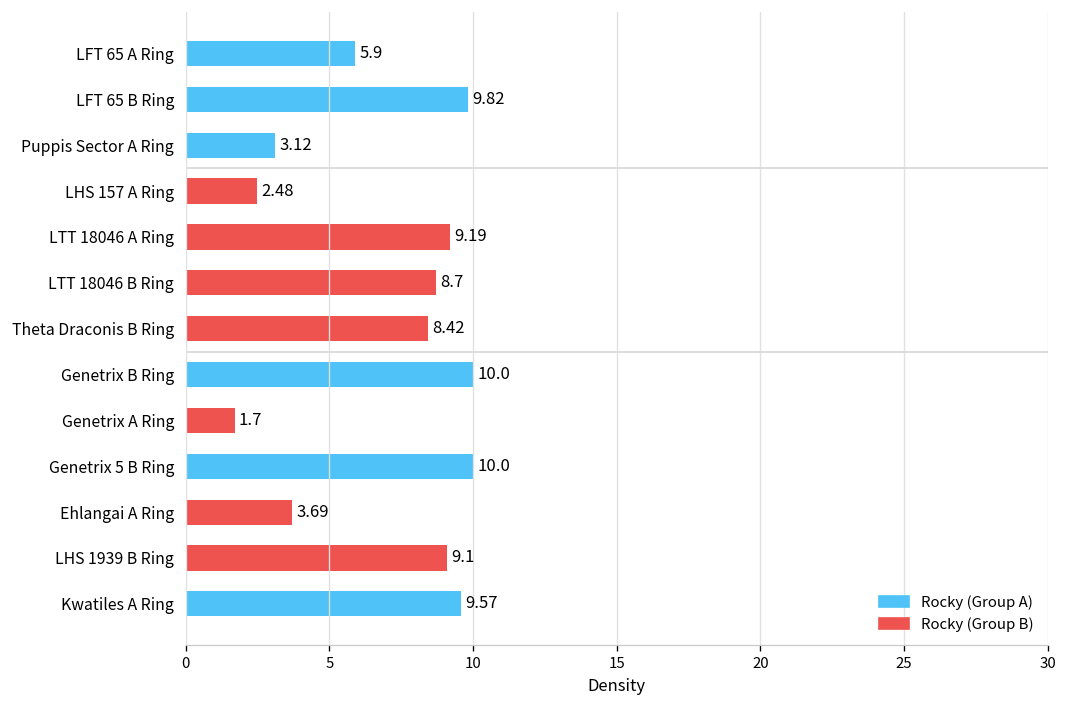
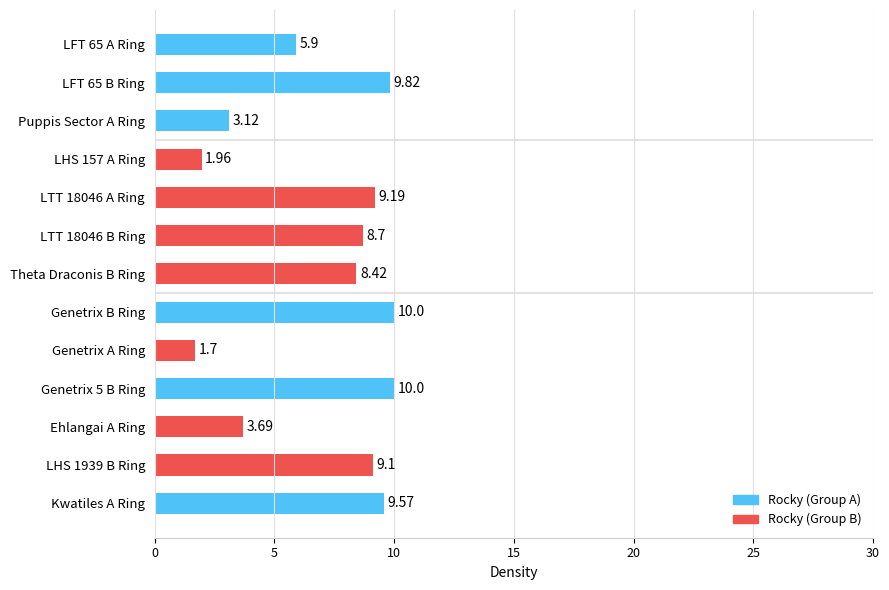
LHS 157 A Ring: 2.48 -> 1.96
